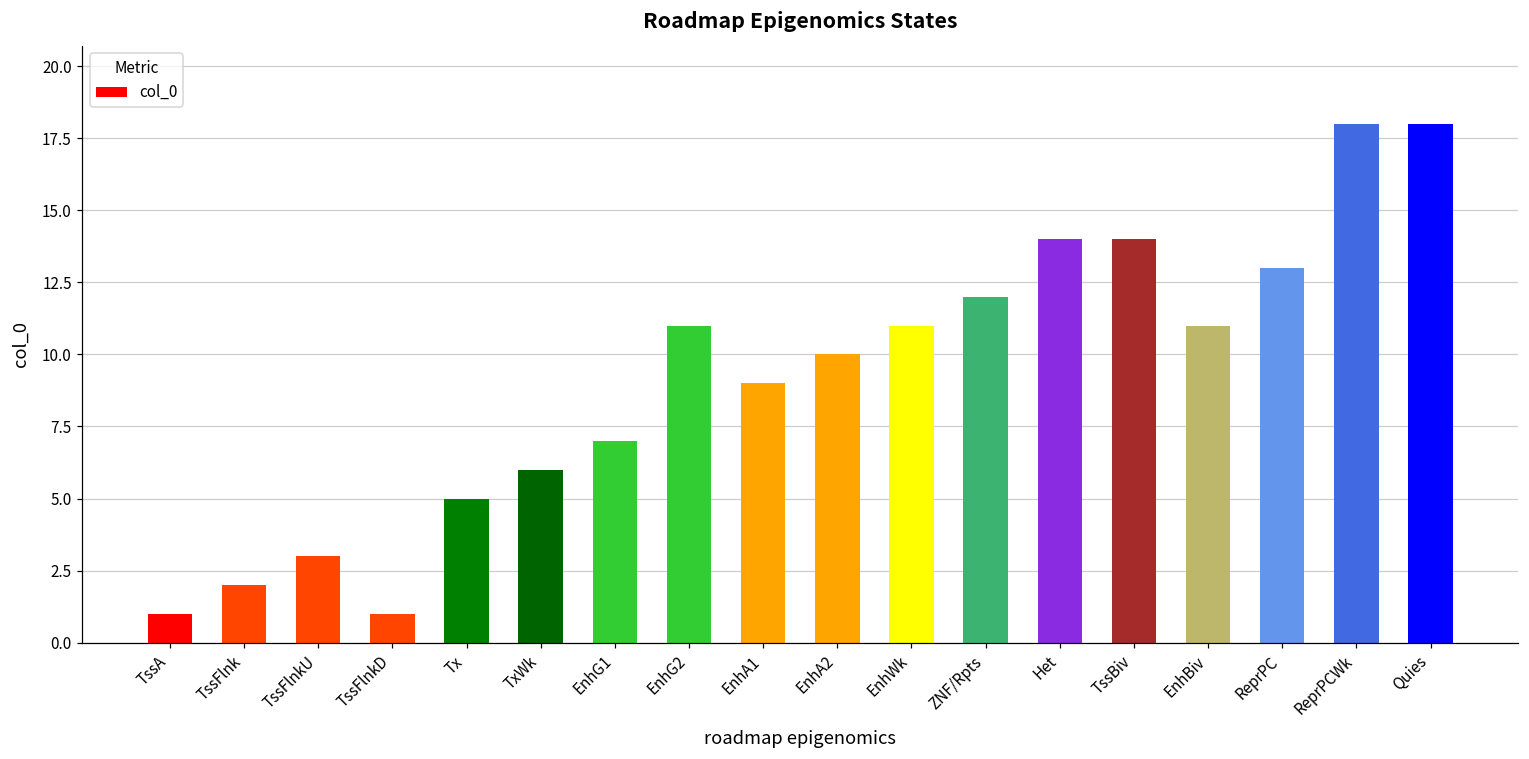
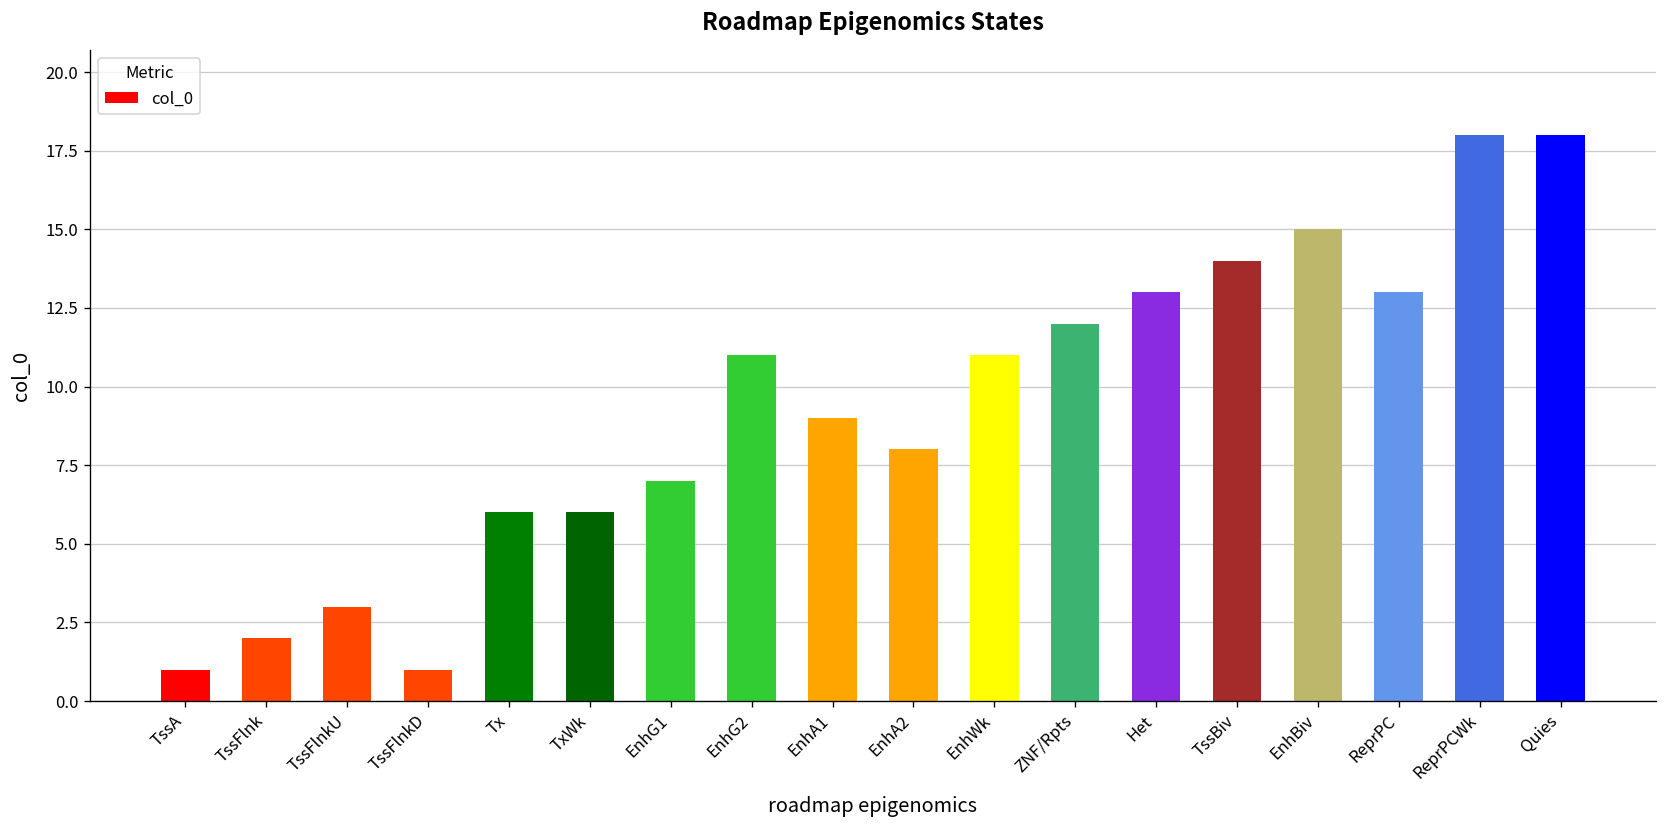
Tx: 5 -> 6
EnhA2: 10 -> 8
Het: 14 -> 13
EnhBiv: 11 -> 15
